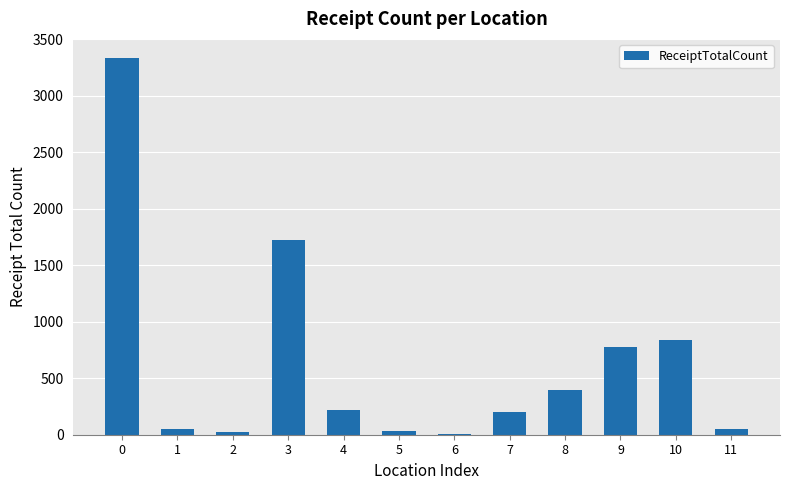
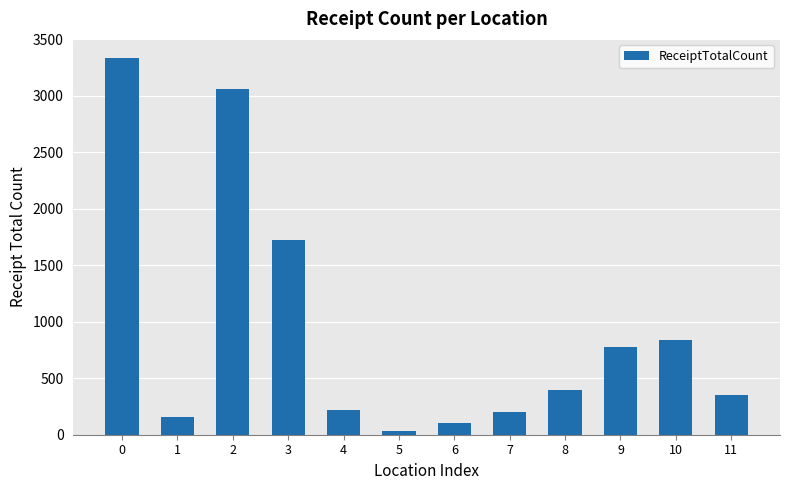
1: 50 -> 160
2: 20 -> 3060
6: 10 -> 110
11: 50 -> 350
